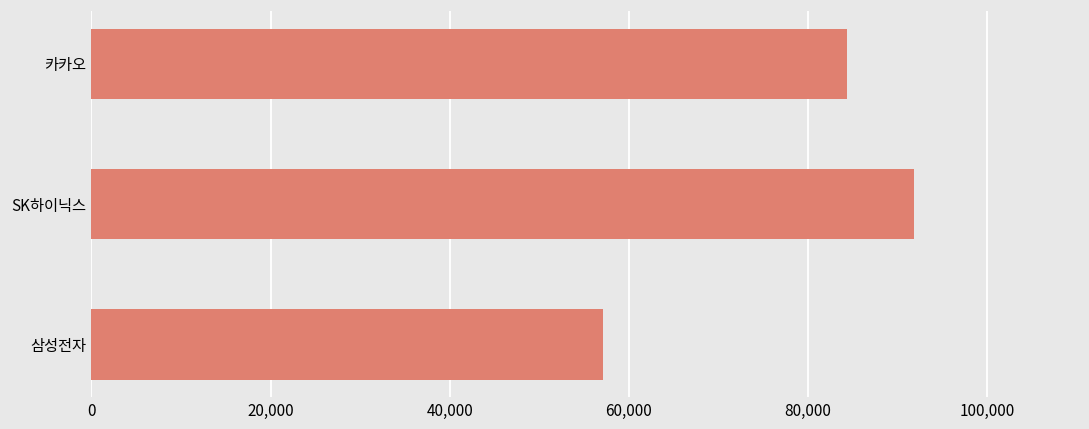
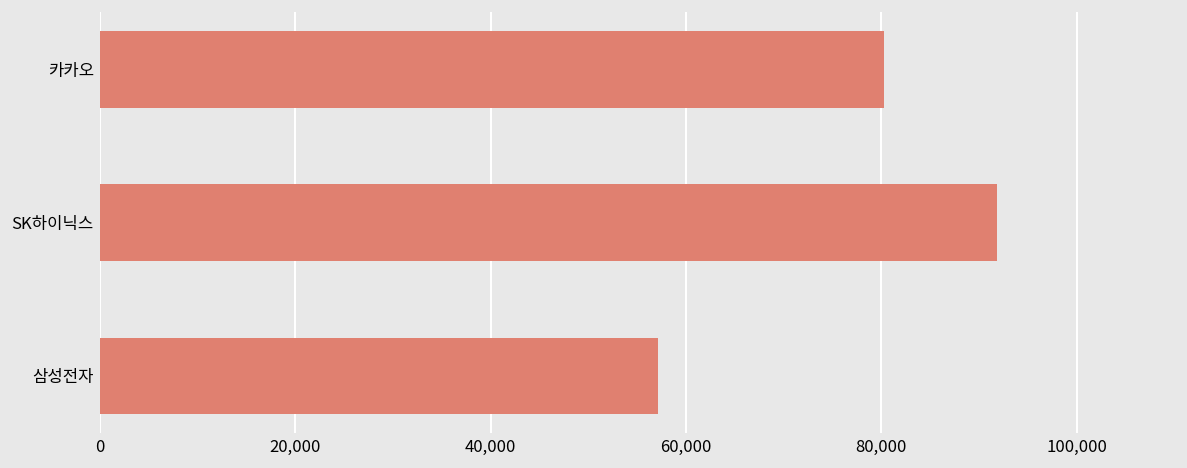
카카오: 84,000 -> 80,000
